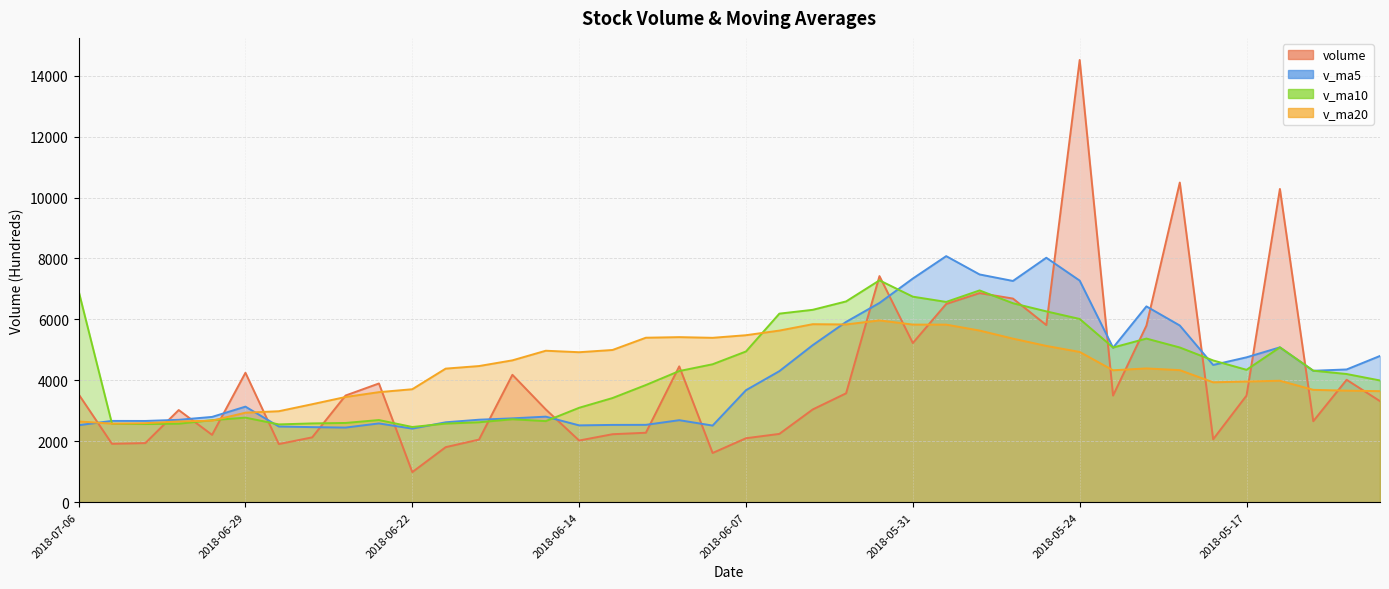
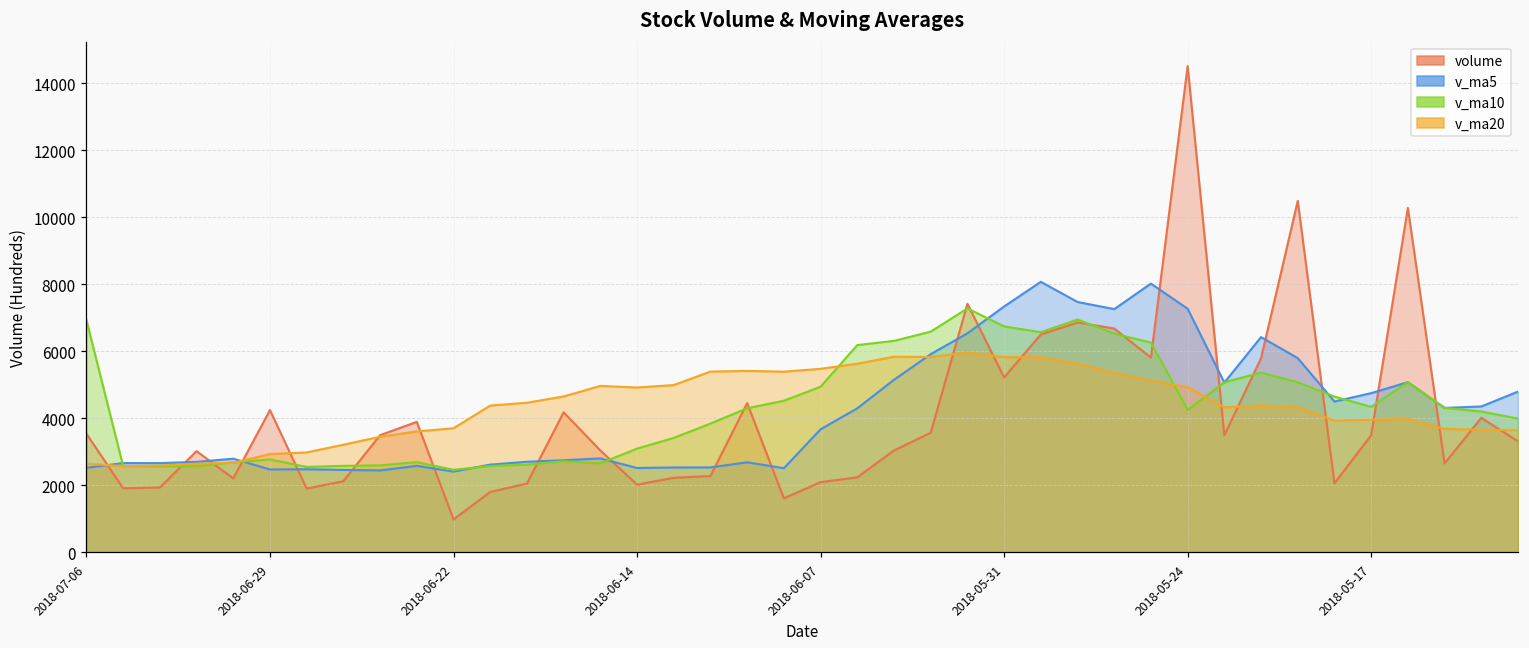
v_ma5, 2018-06-29: 3100 -> 2500
v_ma10, 2018-05-24: 6000 -> 4300
